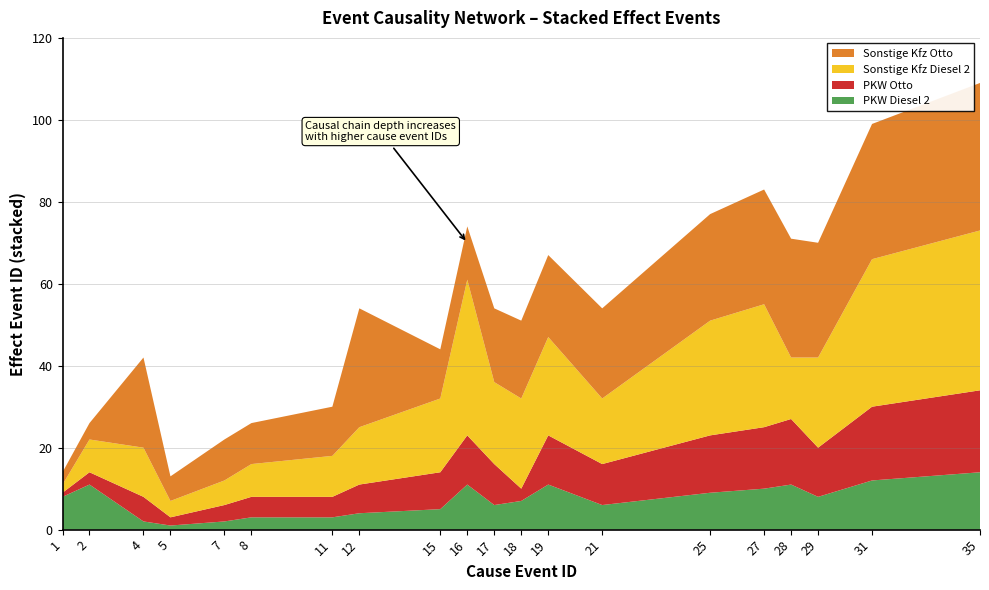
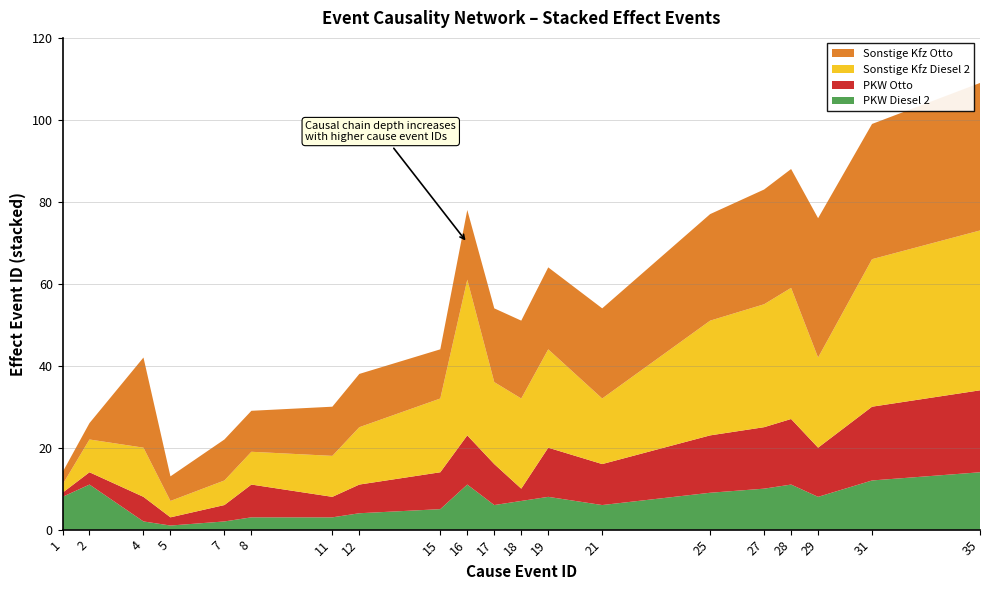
PKW Otto, 8: 5 -> 8
Sonstige Kfz Otto, 12: 29 -> 13
Sonstige Kfz Otto, 16: 13 -> 17
PKW Diesel 2, 19: 11 -> 8
Sonstige Kfz Diesel 2, 28: 15 -> 32
Sonstige Kfz Otto, 29: 28 -> 34
